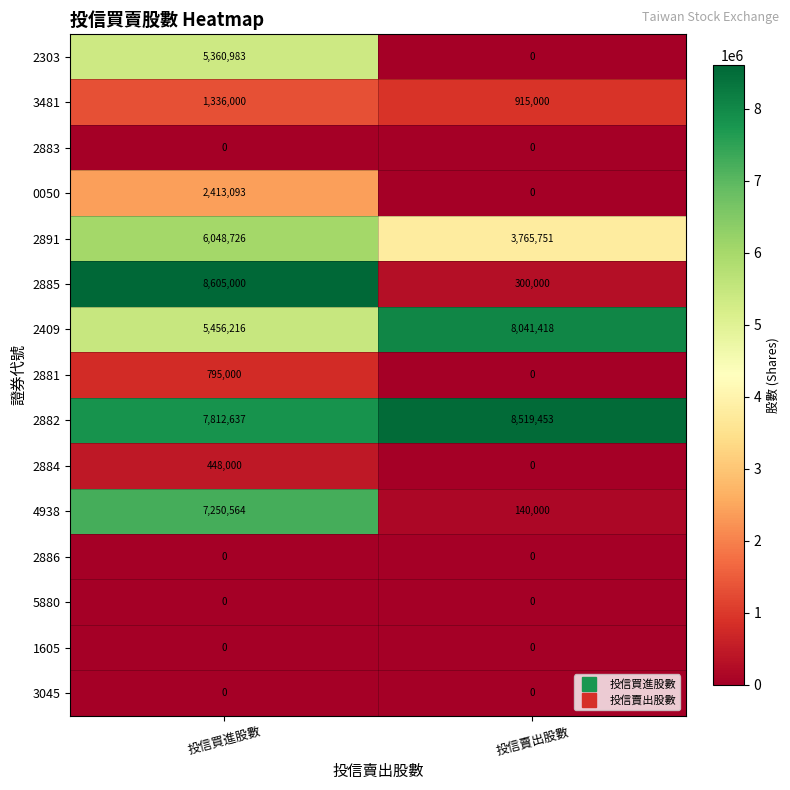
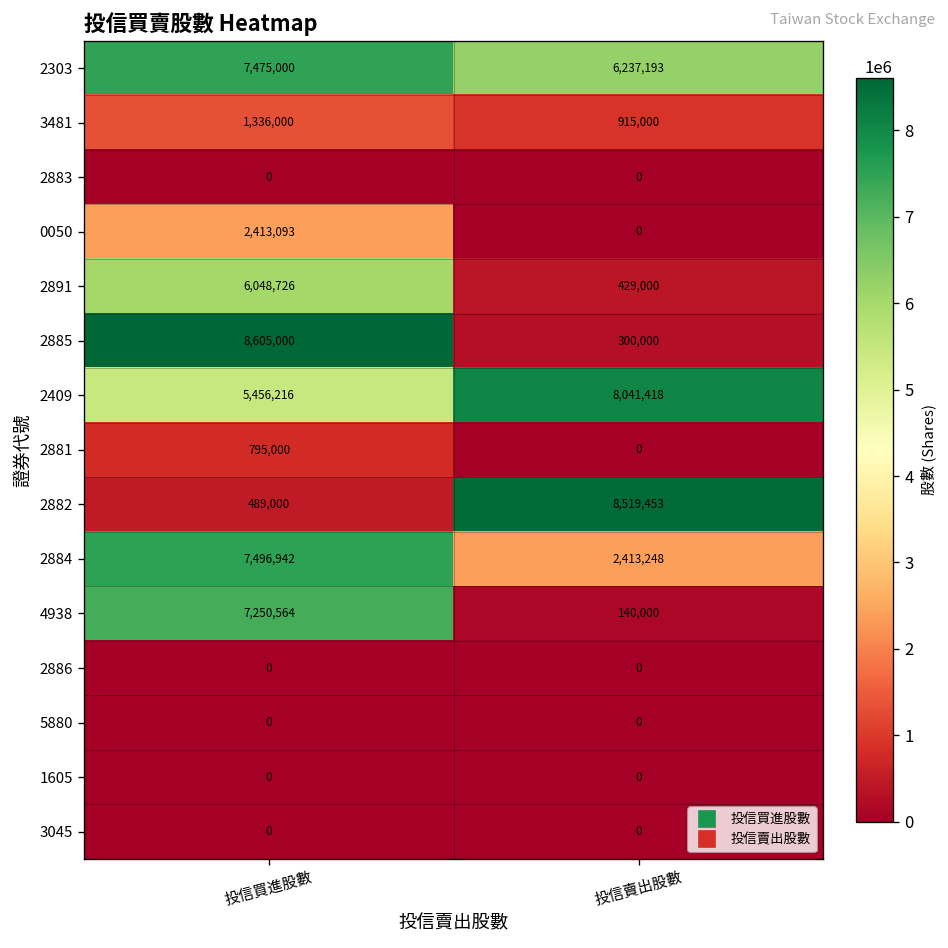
2303, 投信買進股數: 5,360,983 -> 7,475,000
2303, 投信賣出股數: 0 -> 6,237,193
2891, 投信賣出股數: 3,765,751 -> 429,000
2882, 投信買進股數: 7,812,637 -> 489,000
2884, 投信買進股數: 448,000 -> 7,496,942
2884, 投信賣出股數: 0 -> 2,413,248
